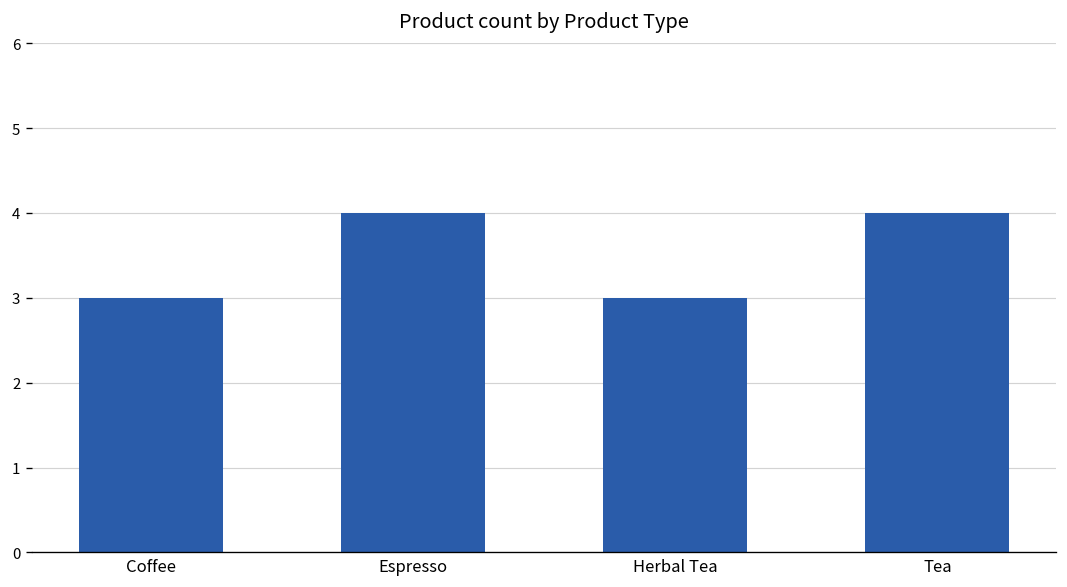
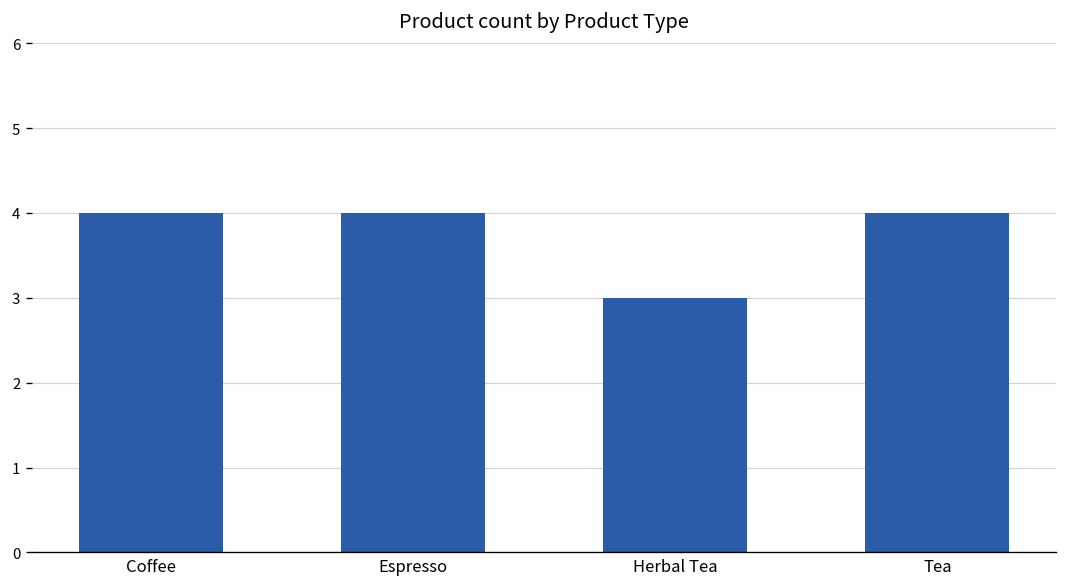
Coffee: 3 -> 4
